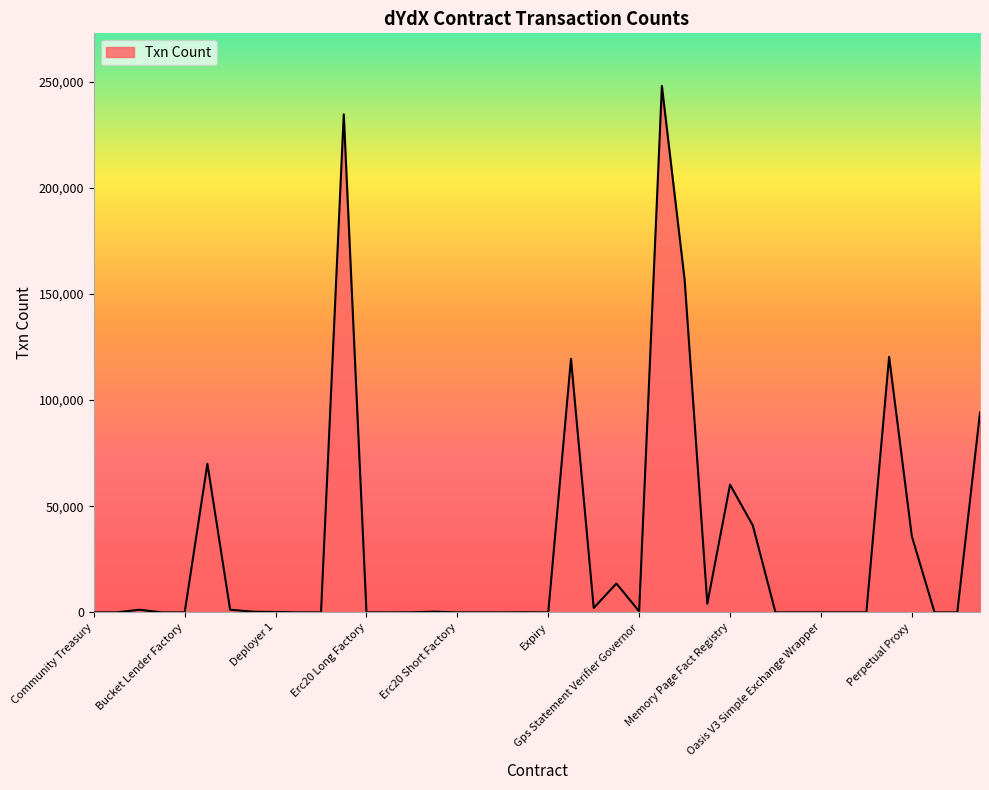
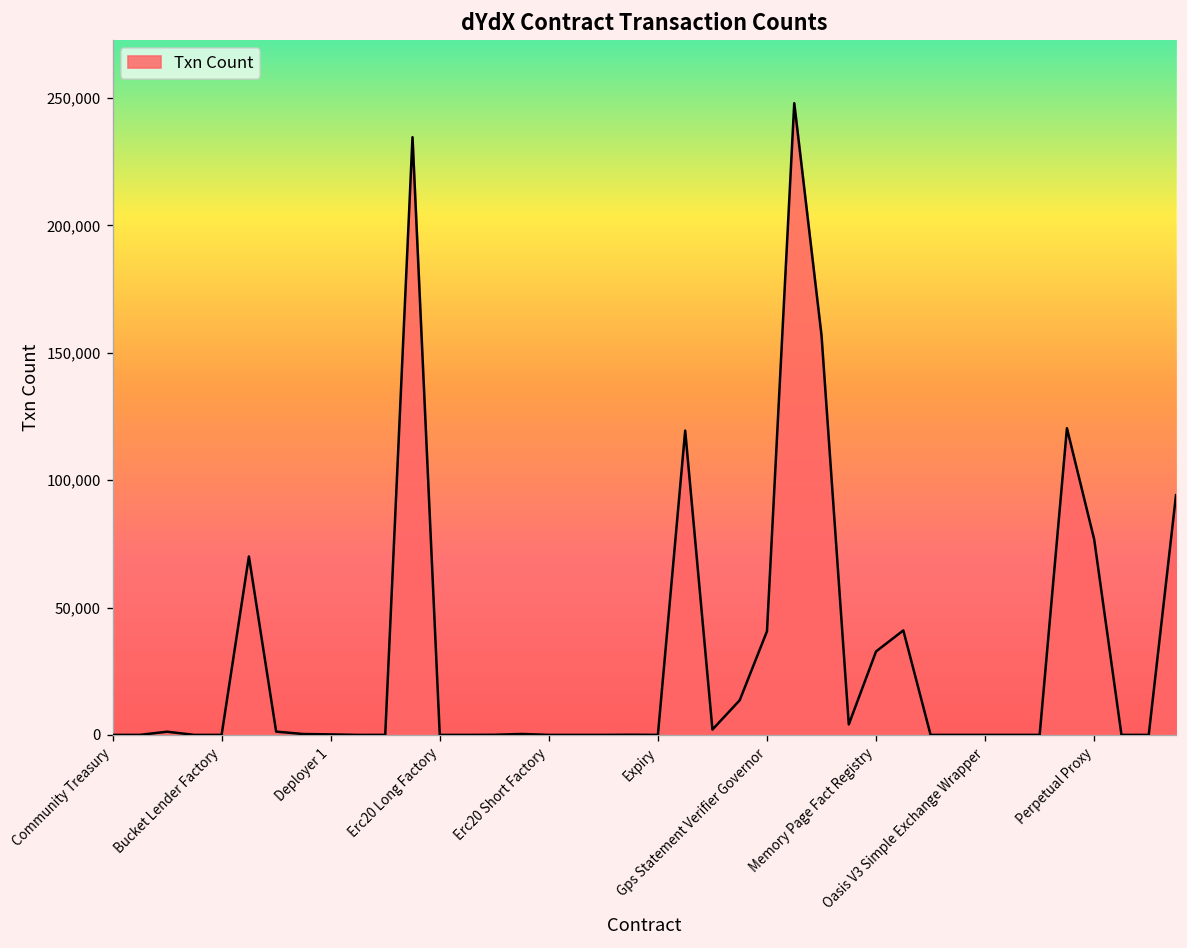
Gps Statement Verifier Governor: 1,000 -> 41,000
Memory Page Fact Registry: 60,000 -> 33,000
Perpetual Proxy: 36,000 -> 77,000
